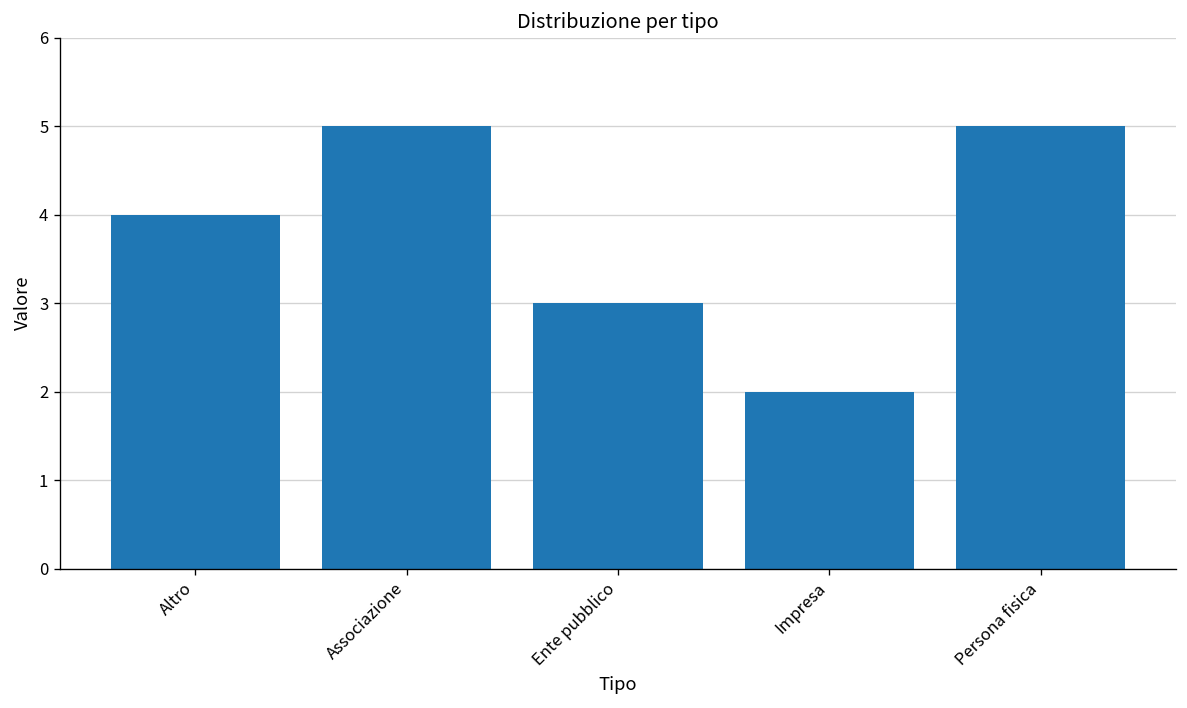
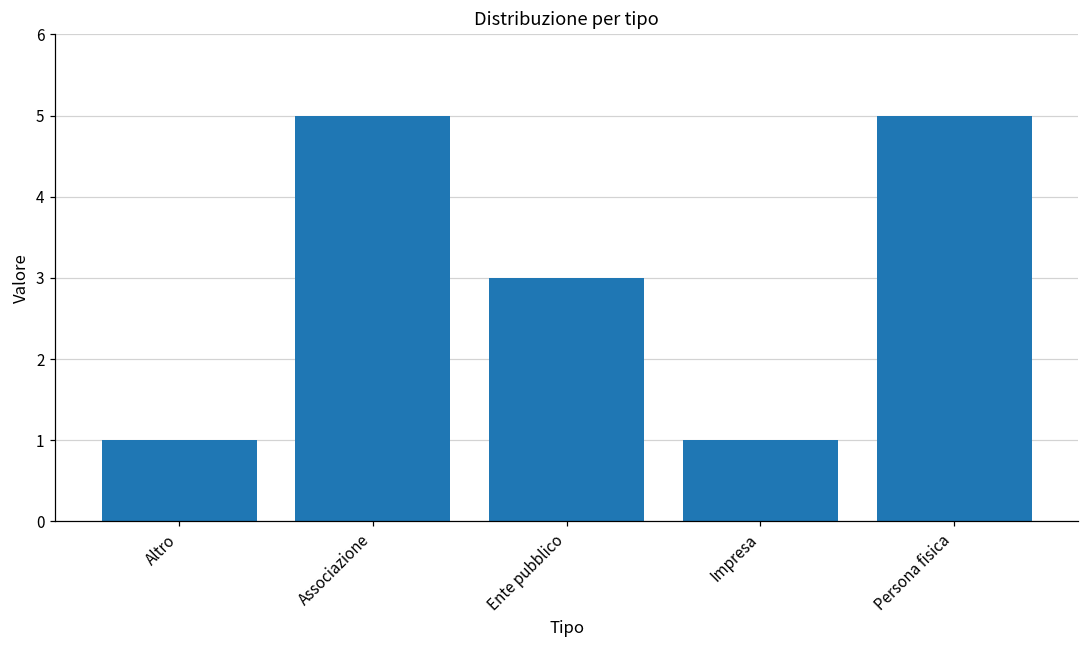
Altro: 4 -> 1
Impresa: 2 -> 1
